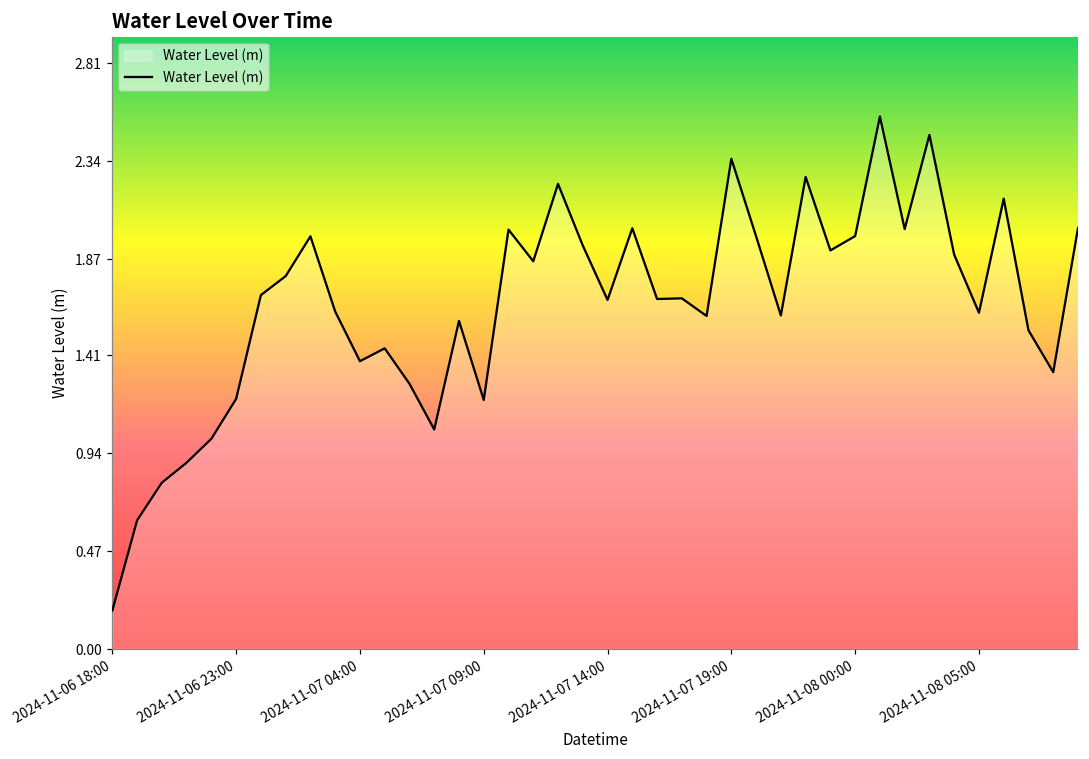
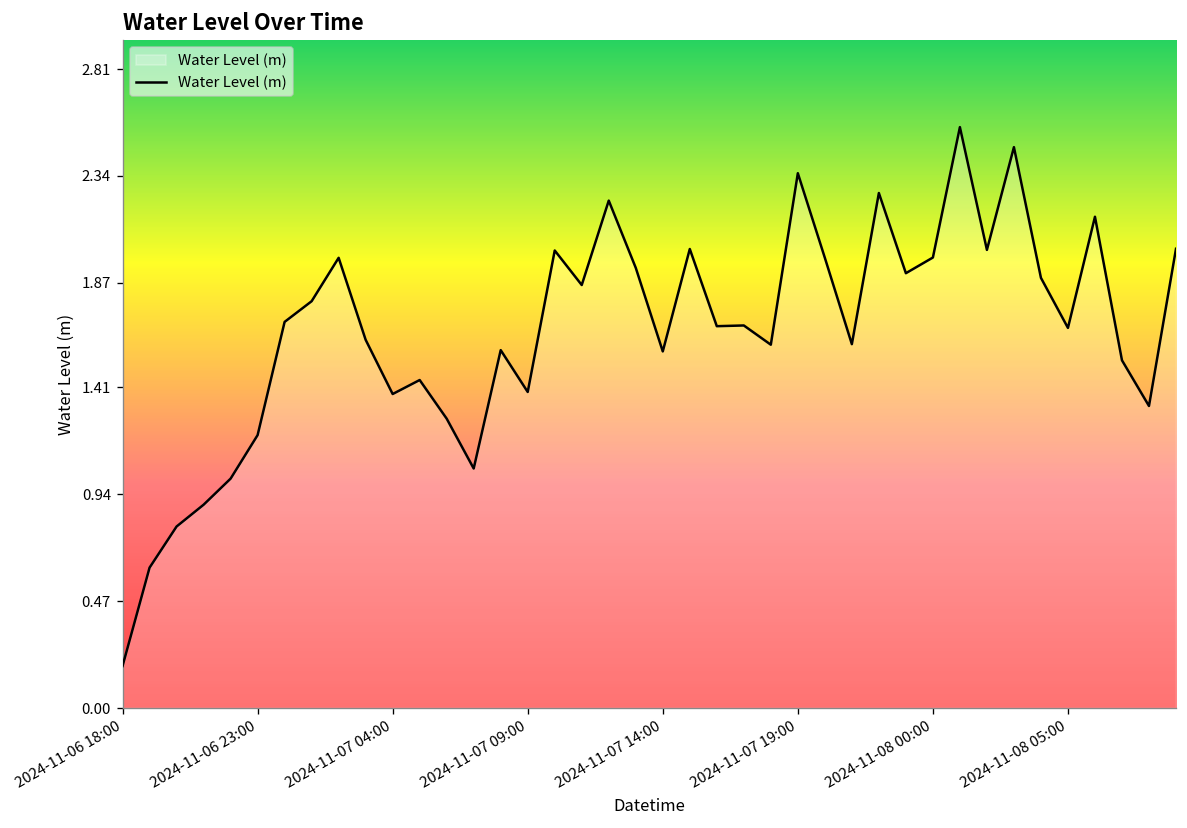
2024-11-07 09:00: 1.20 -> 1.39
2024-11-07 14:00: 1.67 -> 1.57
2024-11-08 05:00: 1.61 -> 1.67
